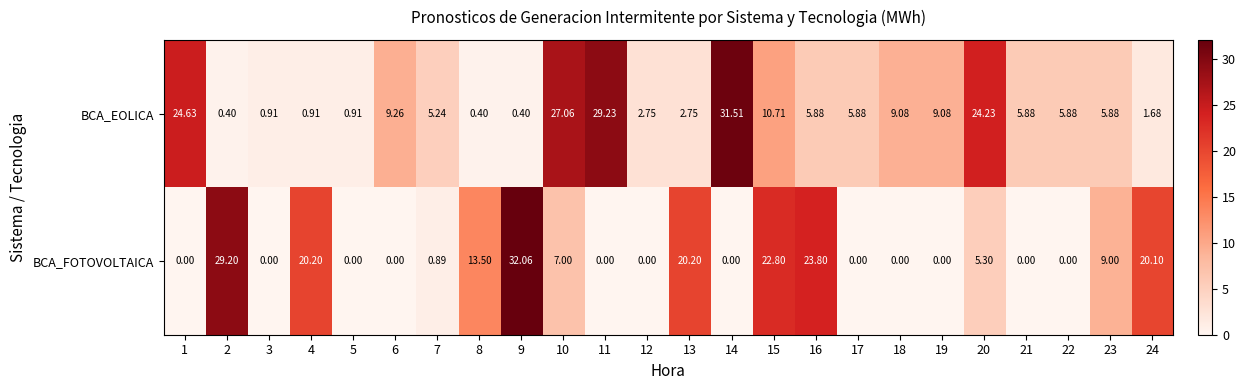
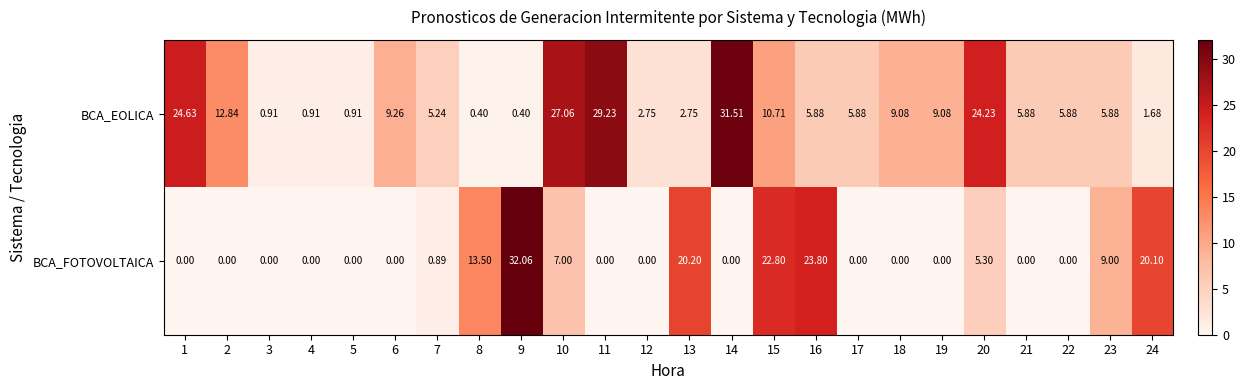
BCA_EOLICA, 2: 0.40 -> 12.84
BCA_FOTOVOLTAICA, 2: 29.20 -> 0.00
BCA_FOTOVOLTAICA, 4: 20.20 -> 0.00
